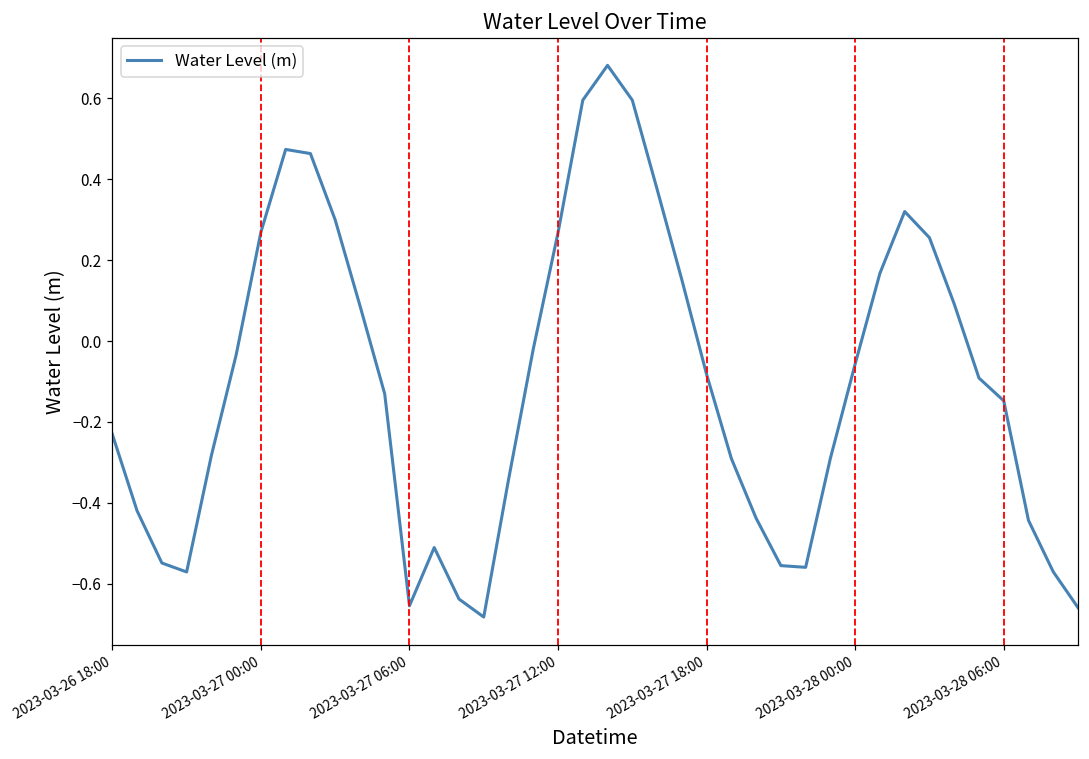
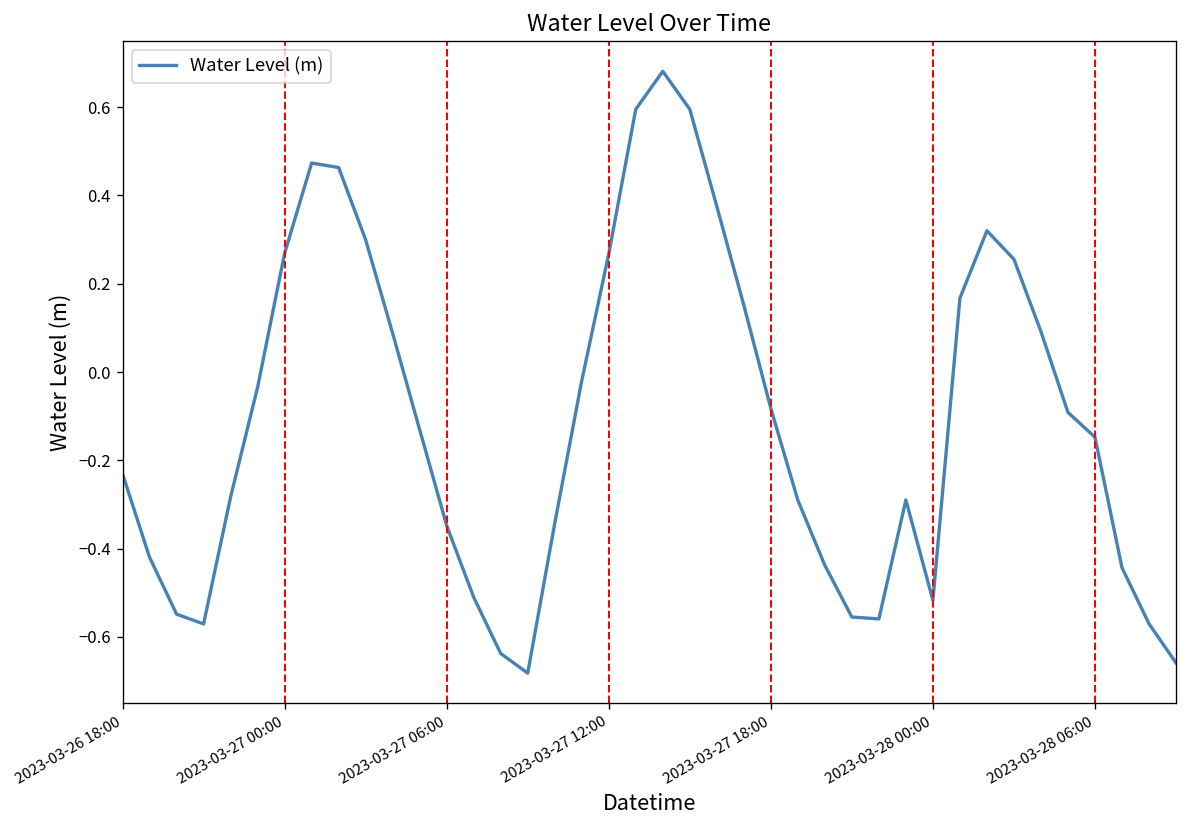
2023-03-27 06:00: -0.65 -> -0.35
2023-03-28 00:00: -0.06 -> -0.52
